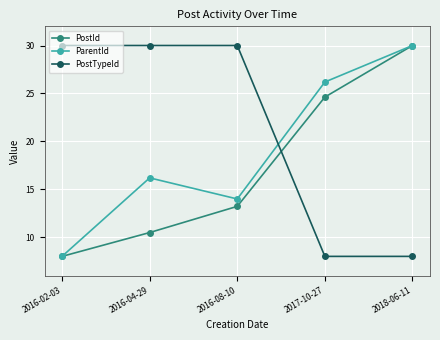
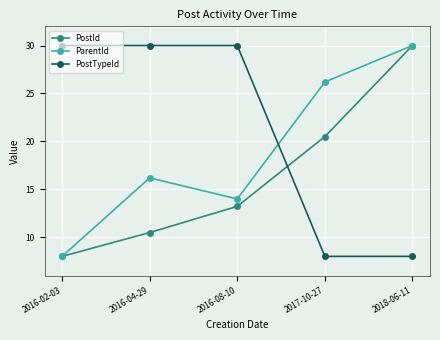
PostId, 2017-10-27: 25 -> 20
